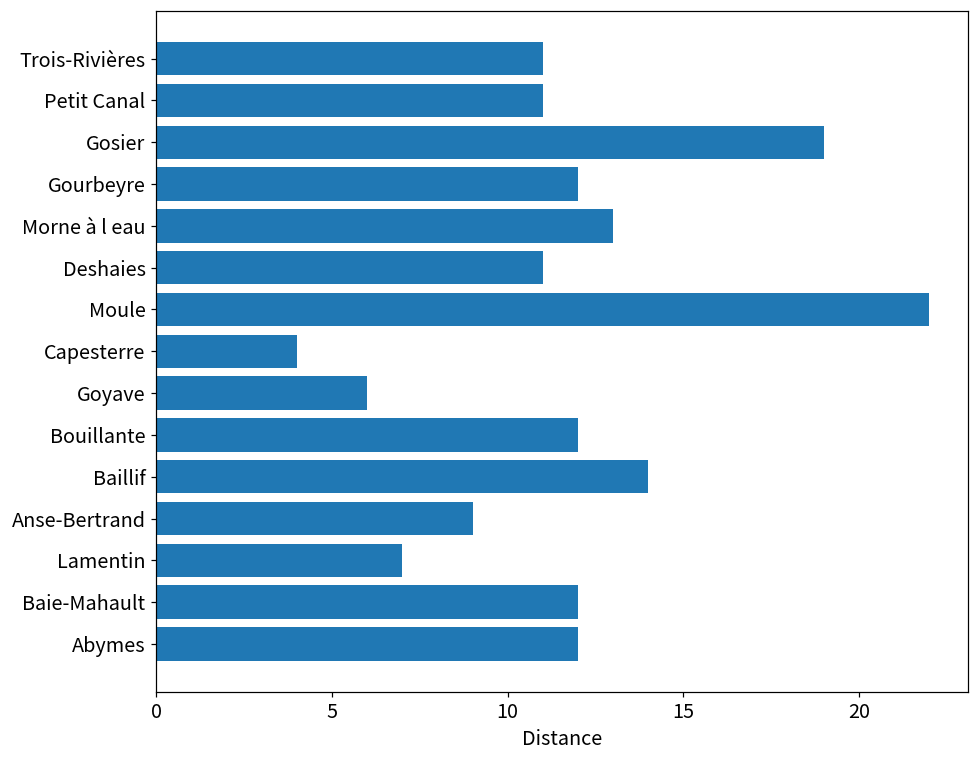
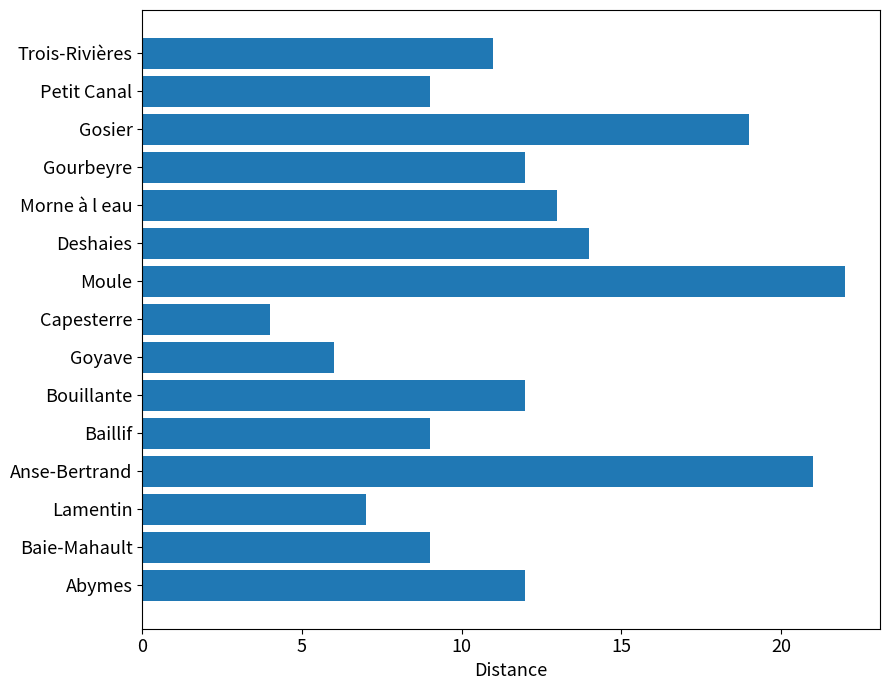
Petit Canal: 11 -> 9
Deshaies: 11 -> 14
Baillif: 14 -> 9
Anse-Bertrand: 9 -> 21
Baie-Mahault: 12 -> 9
